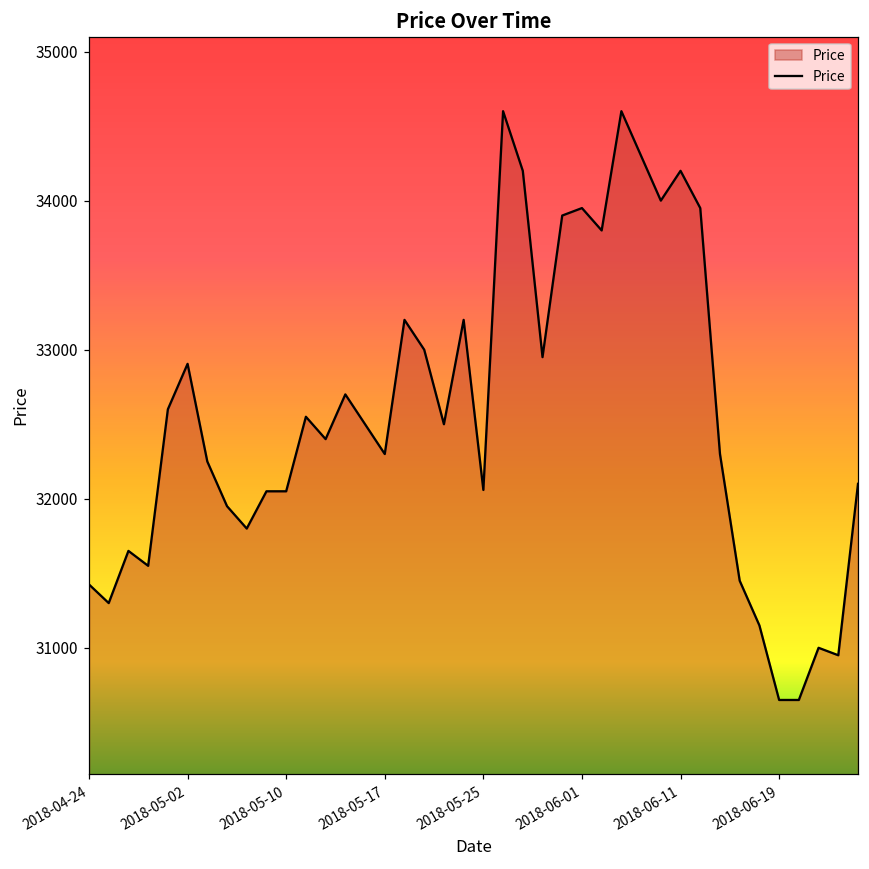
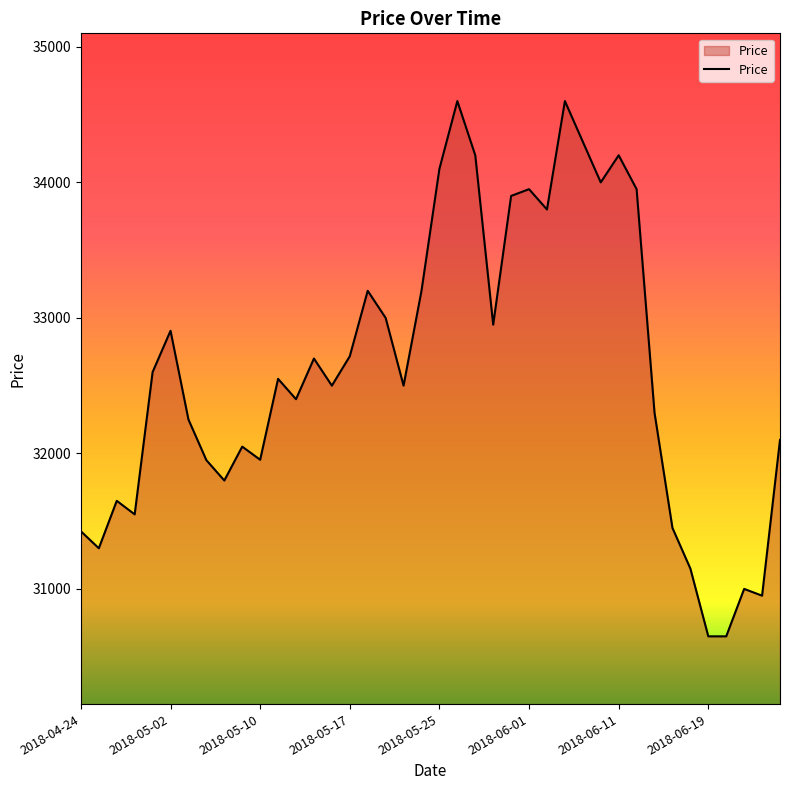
2018-05-10: 32050 -> 31950
2018-05-17: 32300 -> 32720
2018-05-25: 32060 -> 34100
